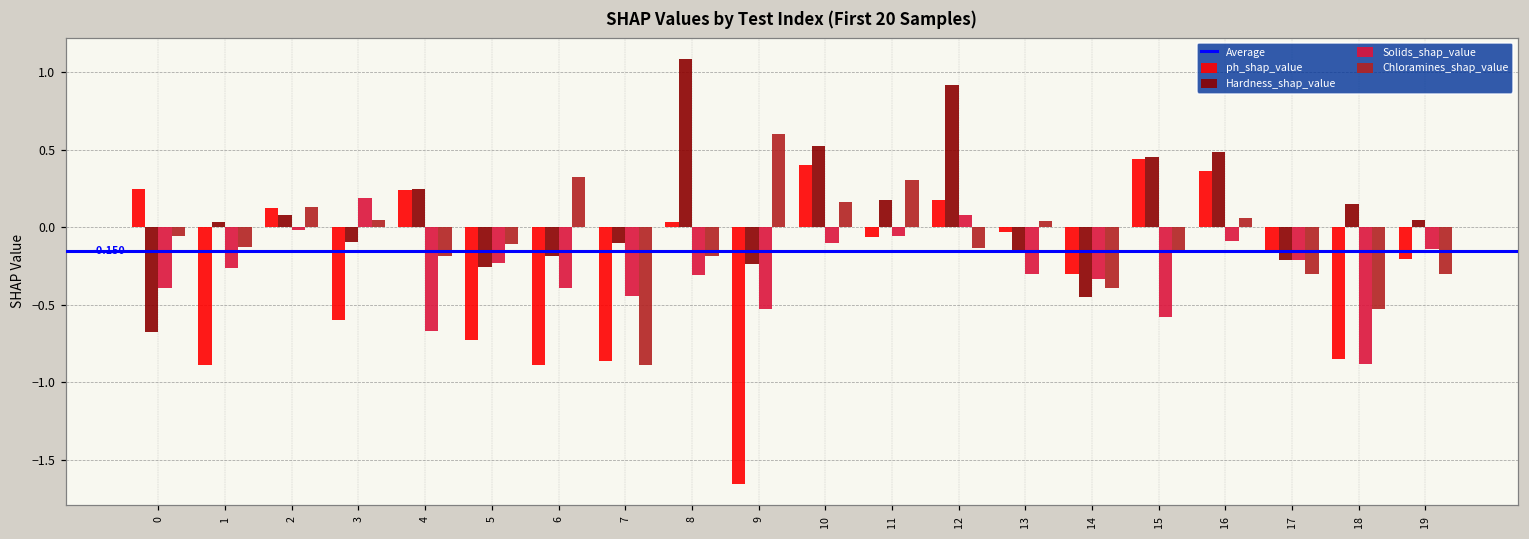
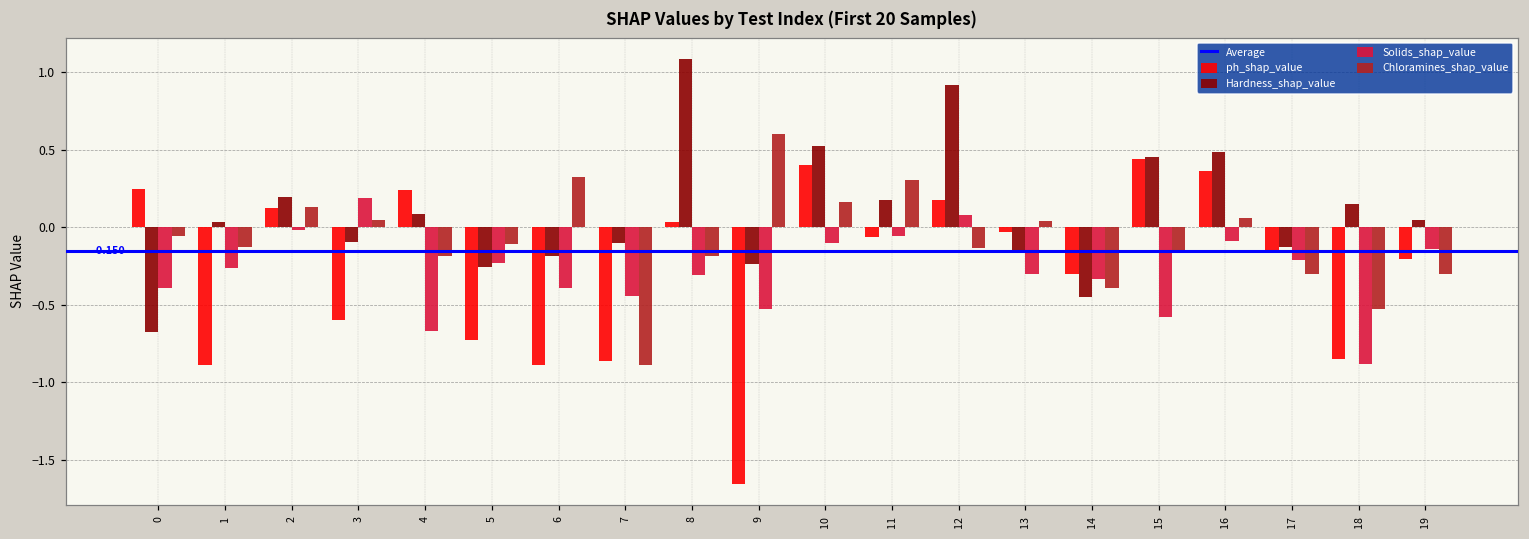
Hardness_shap_value, 2: 0.08 -> 0.20
Hardness_shap_value, 4: 0.25 -> 0.09
Hardness_shap_value, 17: -0.21 -> -0.13
